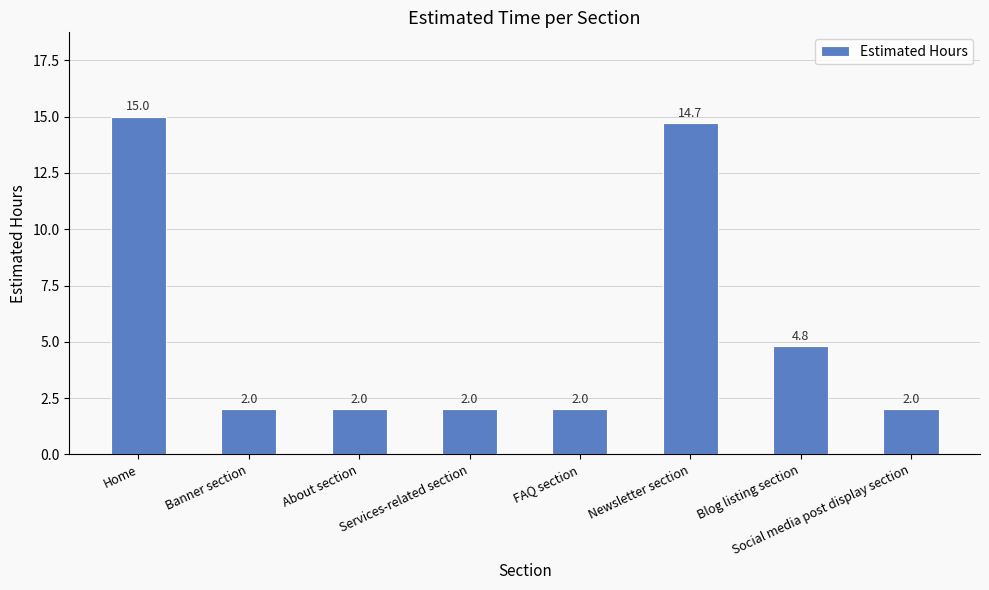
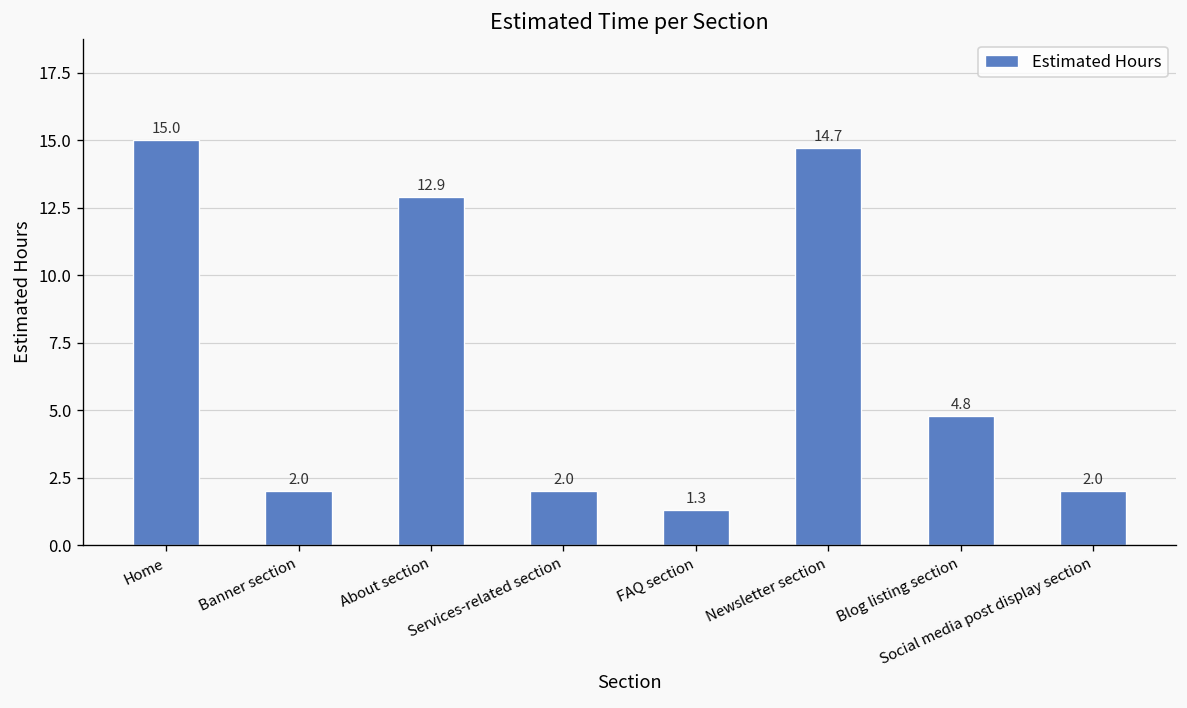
About section: 2.0 -> 12.9
FAQ section: 2.0 -> 1.3
